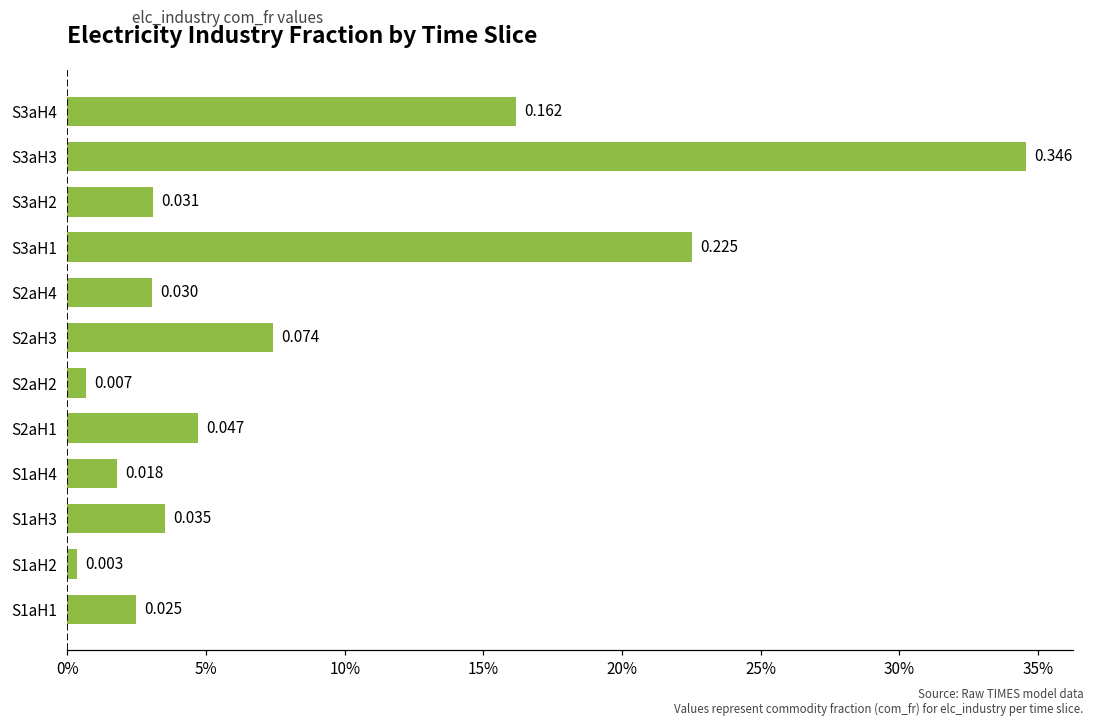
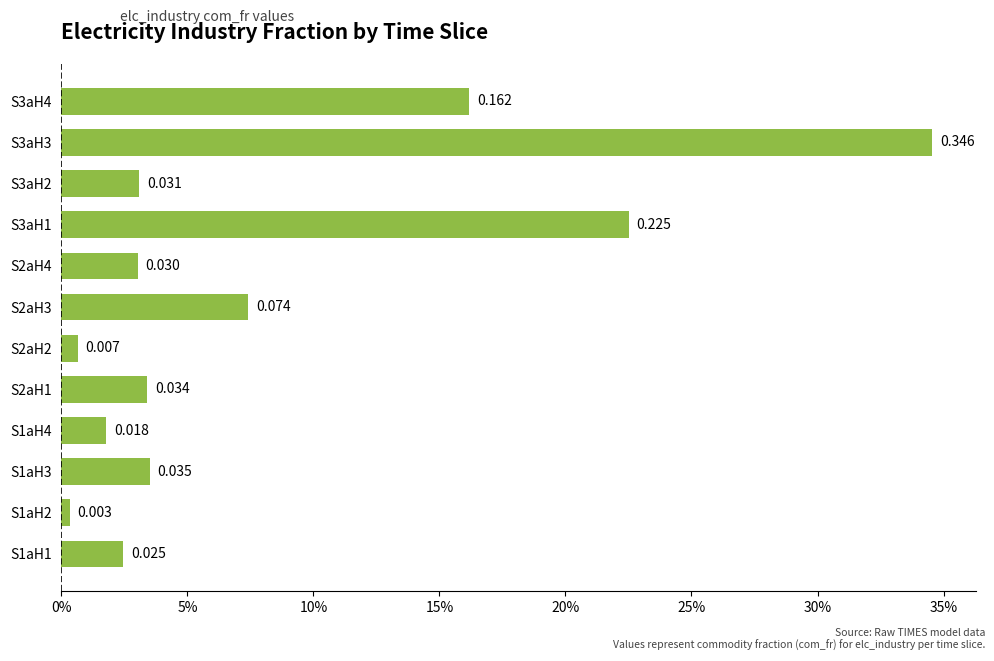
S2aH1: 0.047 -> 0.034
